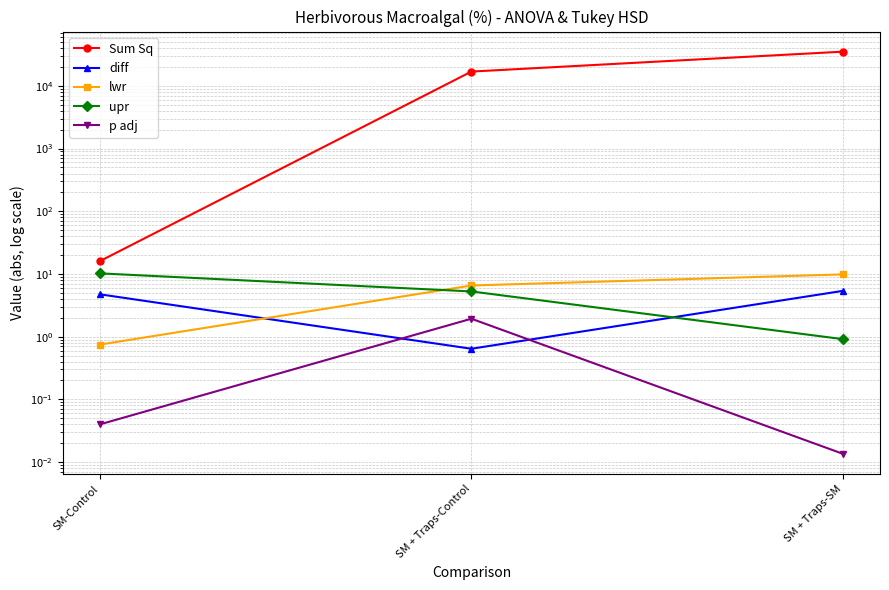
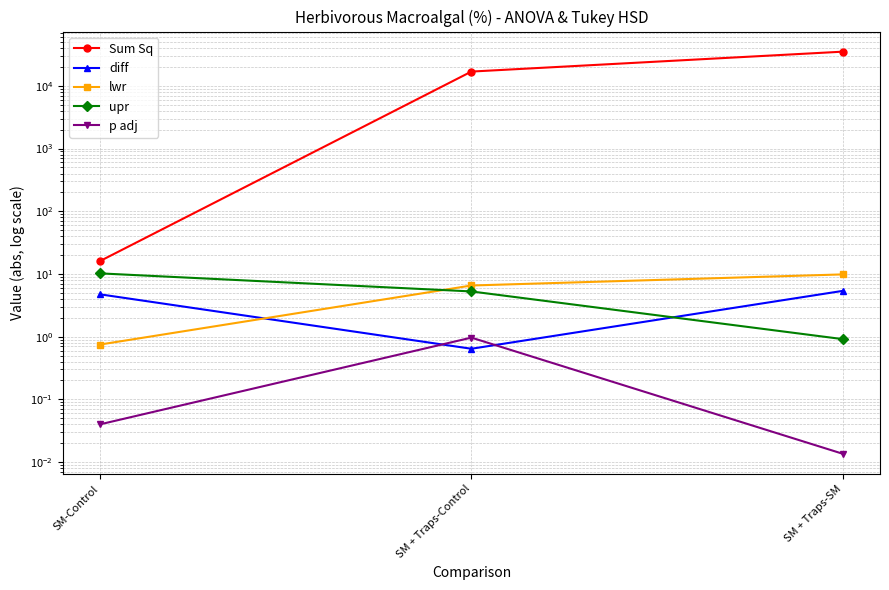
p adj, SM + Traps-Control: 1.9 -> 1.0
